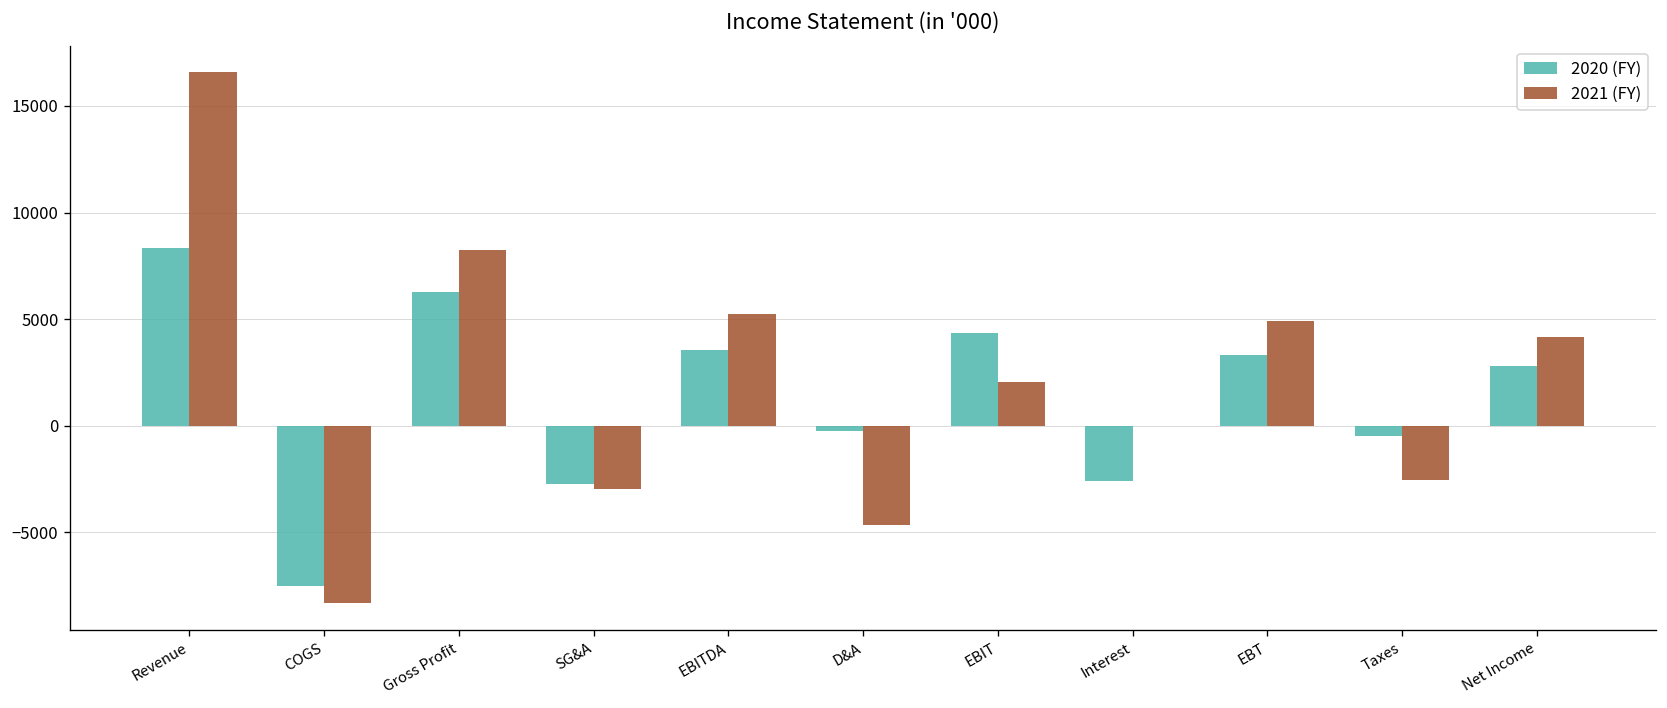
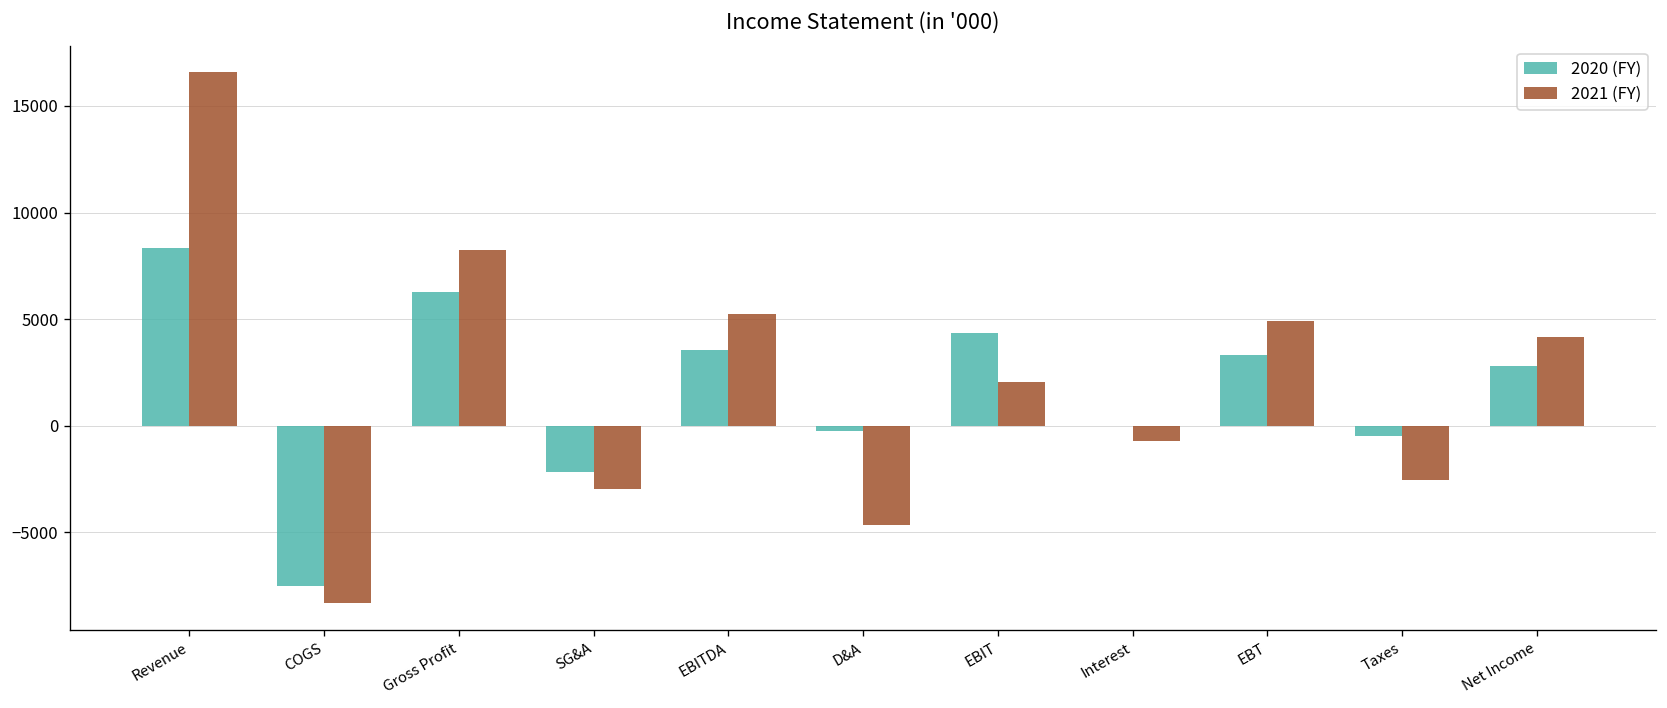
2020 (FY), SG&A: -2700 -> -2200
2020 (FY), Interest: -2600 -> 0
2021 (FY), Interest: 0 -> -700
